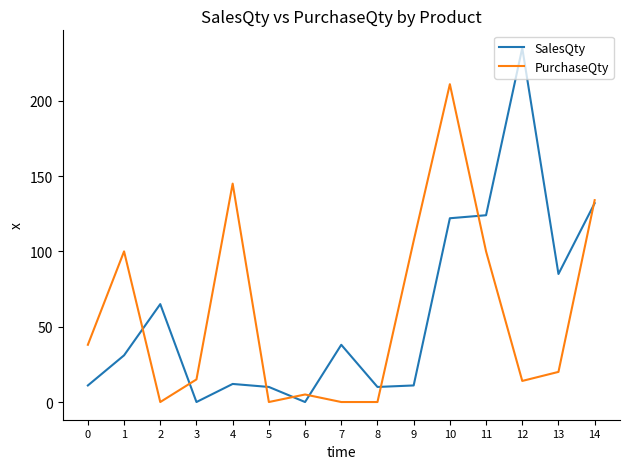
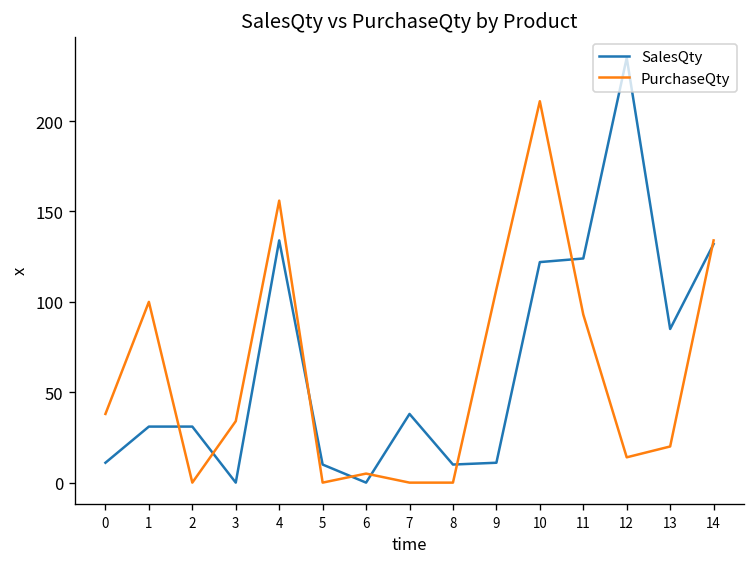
SalesQty, 2: 65 -> 31
PurchaseQty, 3: 15 -> 34
SalesQty, 4: 12 -> 134
PurchaseQty, 4: 145 -> 156
PurchaseQty, 11: 100 -> 93
